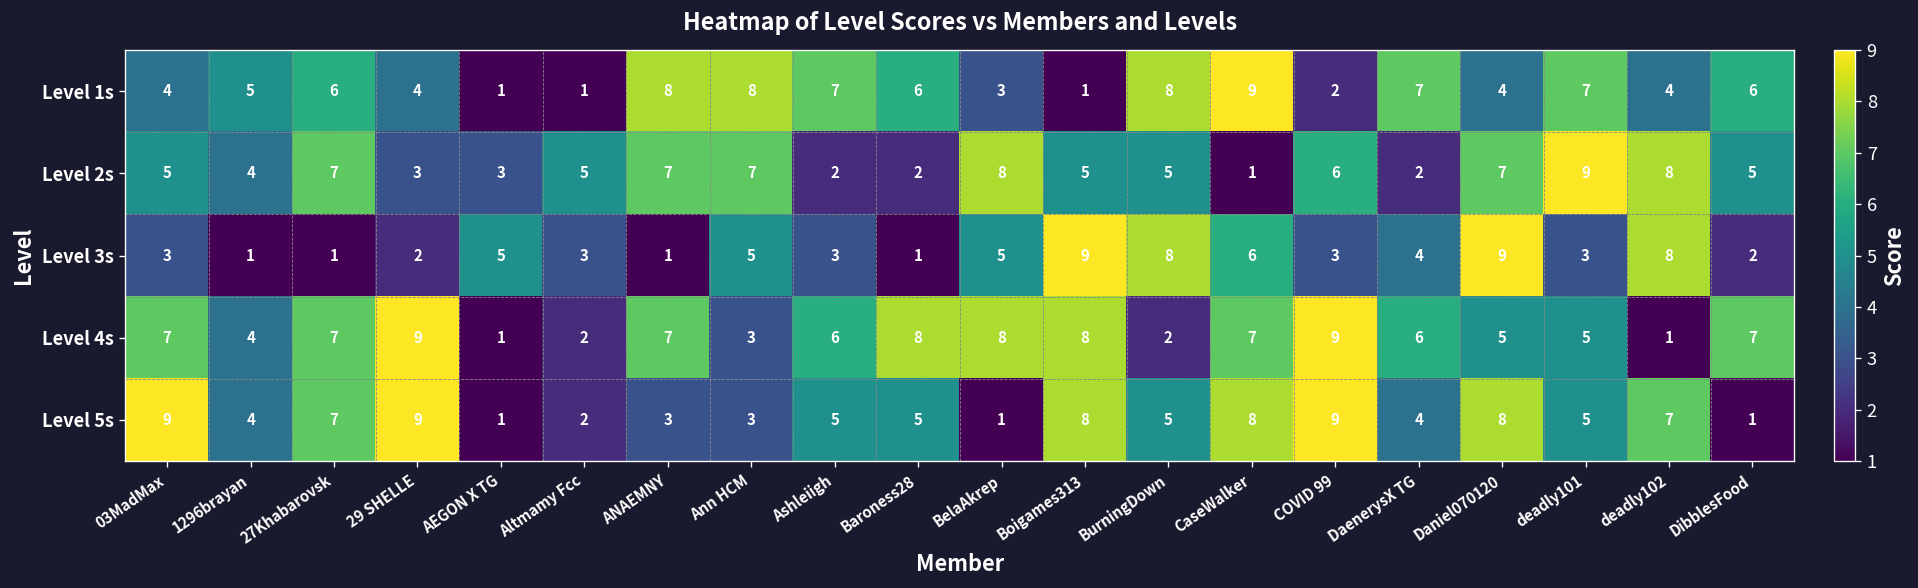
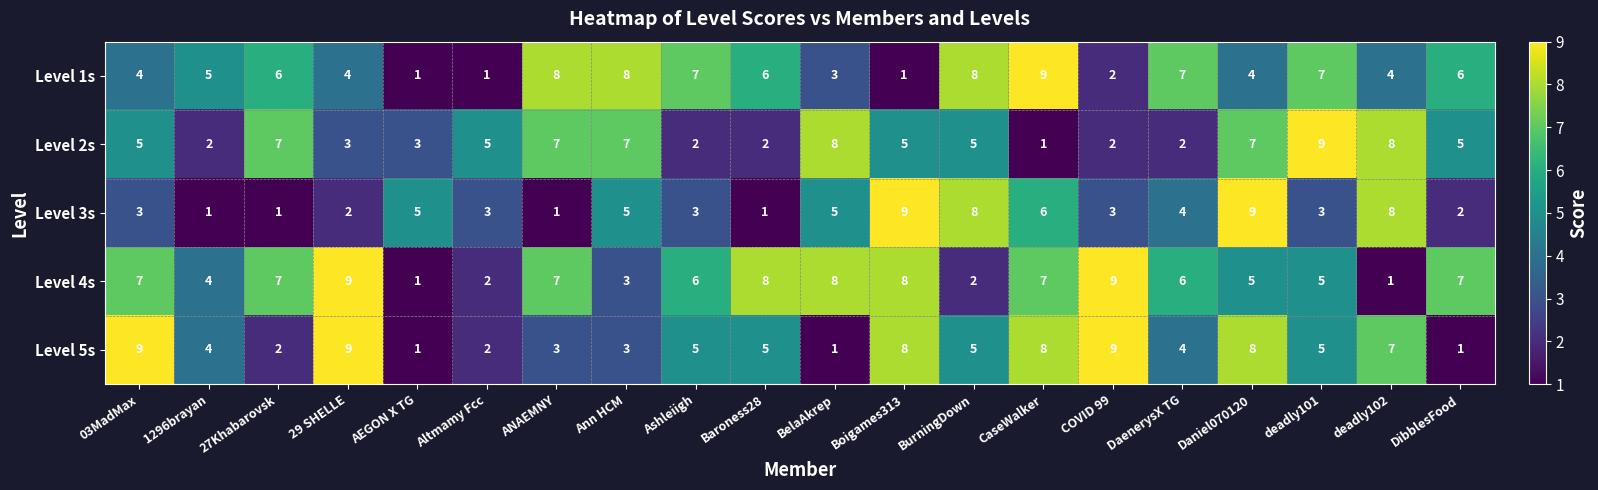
Level 2s, 1296brayan: 4 -> 2
Level 2s, COVID 99: 6 -> 2
Level 5s, 27Khabarovsk: 7 -> 2
